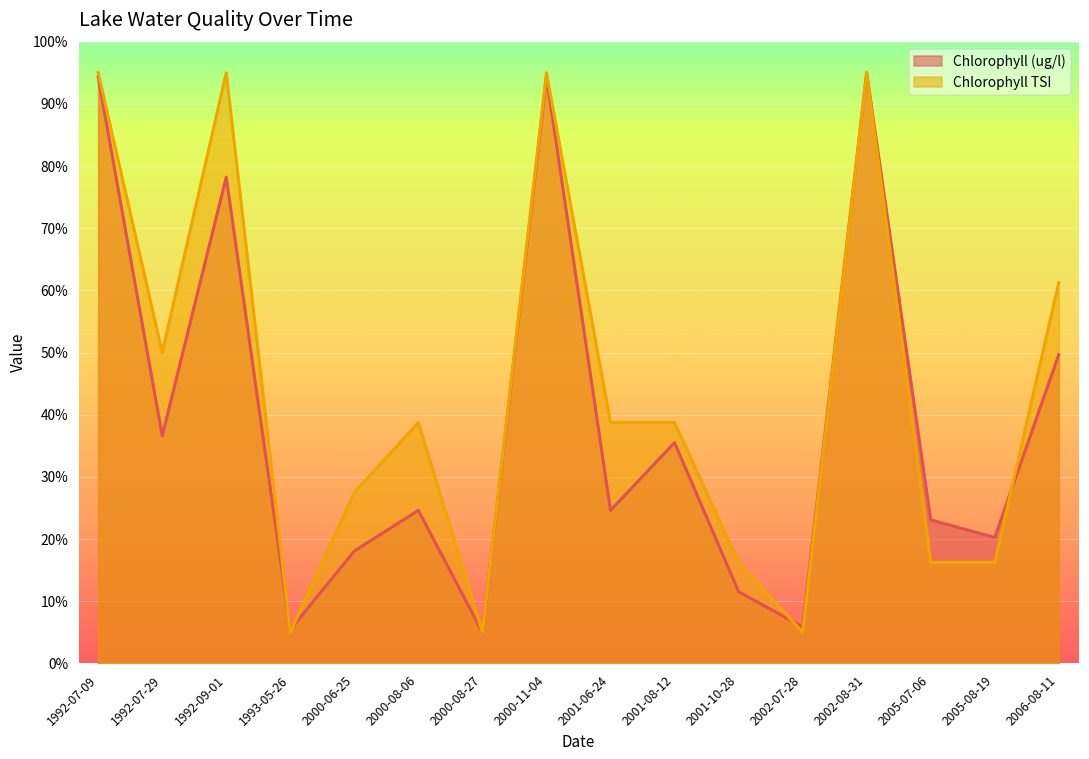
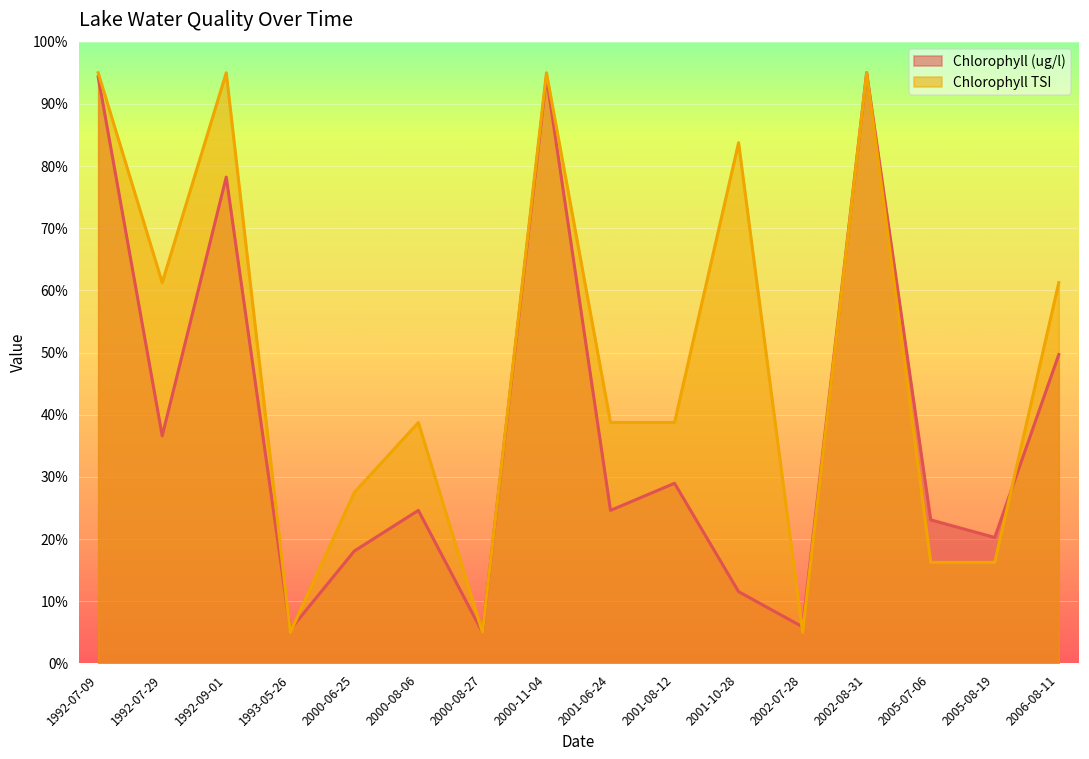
Chlorophyll TSI, 1992-07-29: 50% -> 61%
Chlorophyll (ug/l), 2001-08-12: 36% -> 29%
Chlorophyll TSI, 2001-10-28: 16% -> 84%
